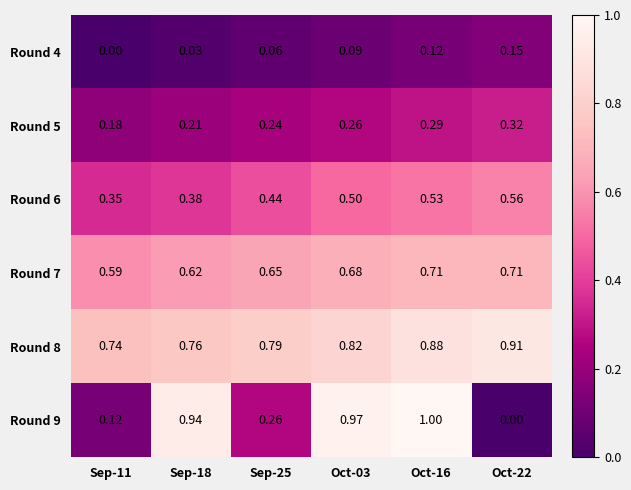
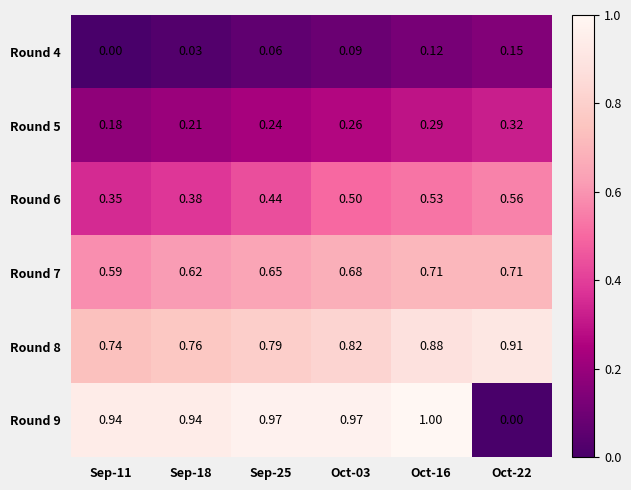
Round 9, Sep-11: 0.12 -> 0.94
Round 9, Sep-25: 0.26 -> 0.97
